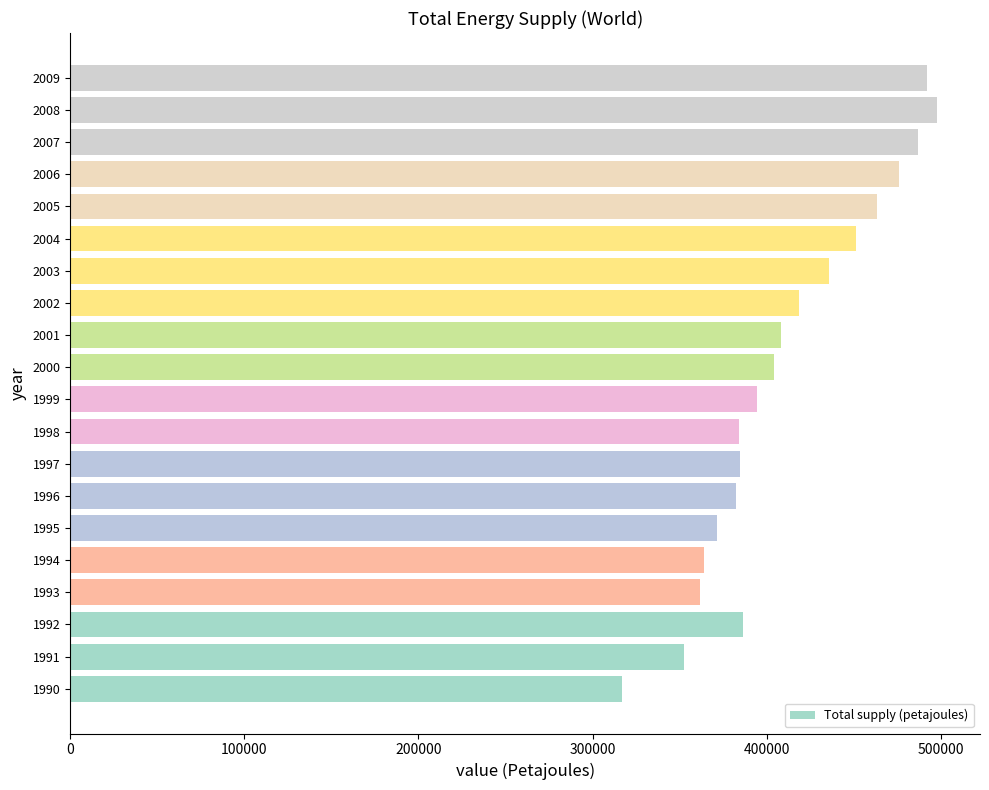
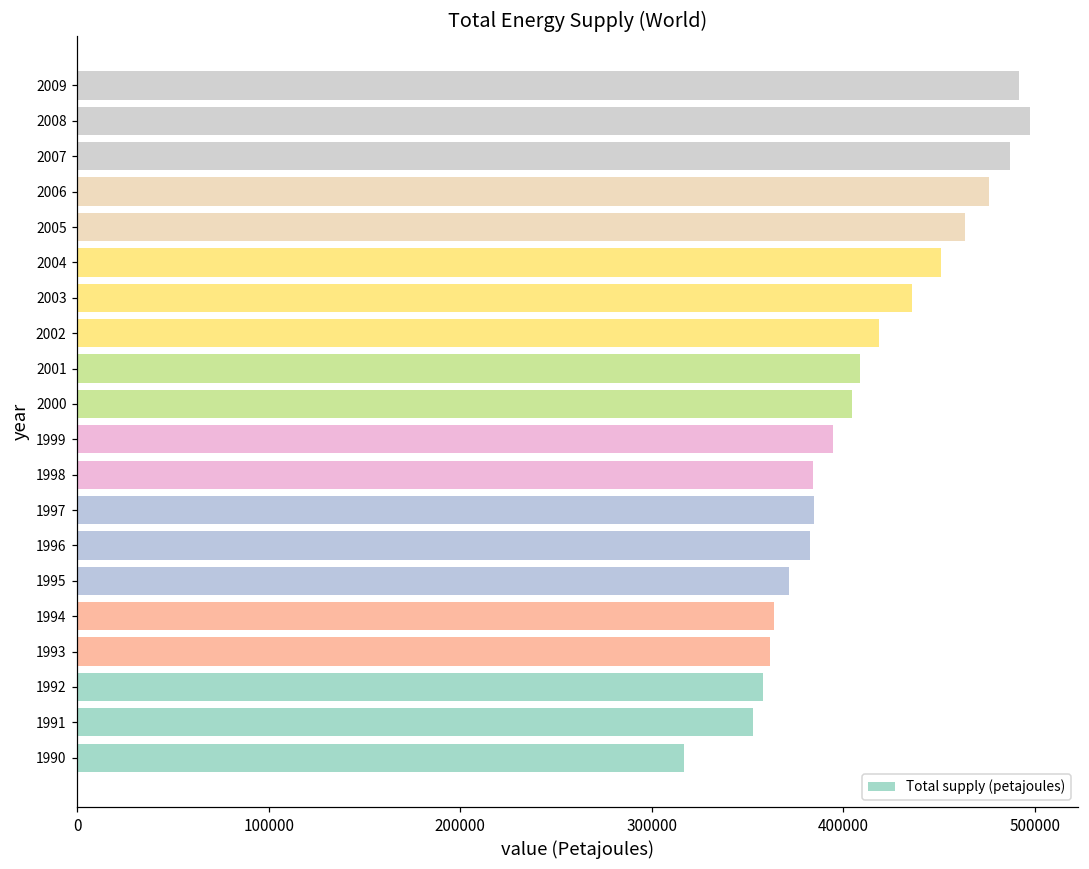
1992: 386000 -> 358000
